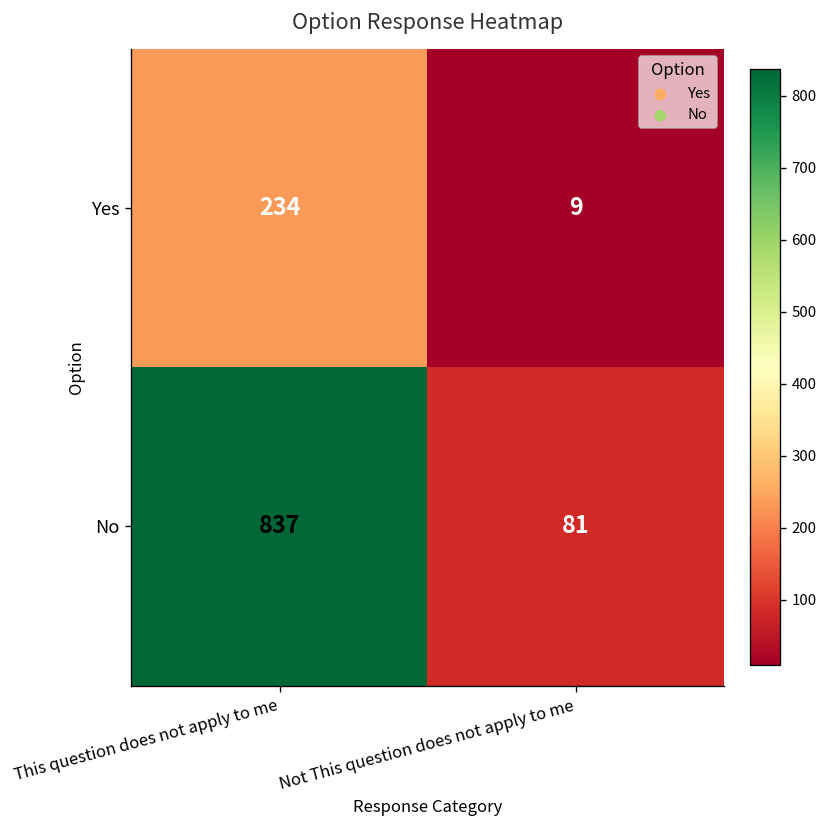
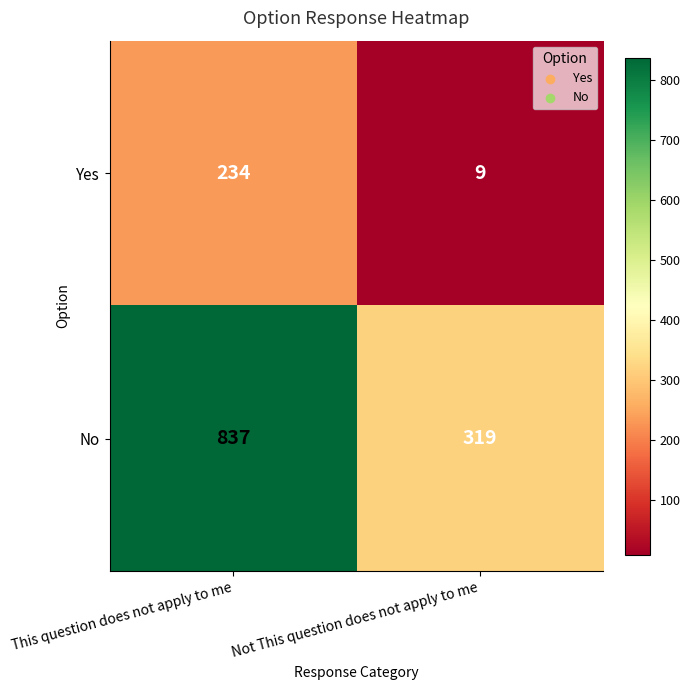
No, Not This question does not apply to me: 81 -> 319
